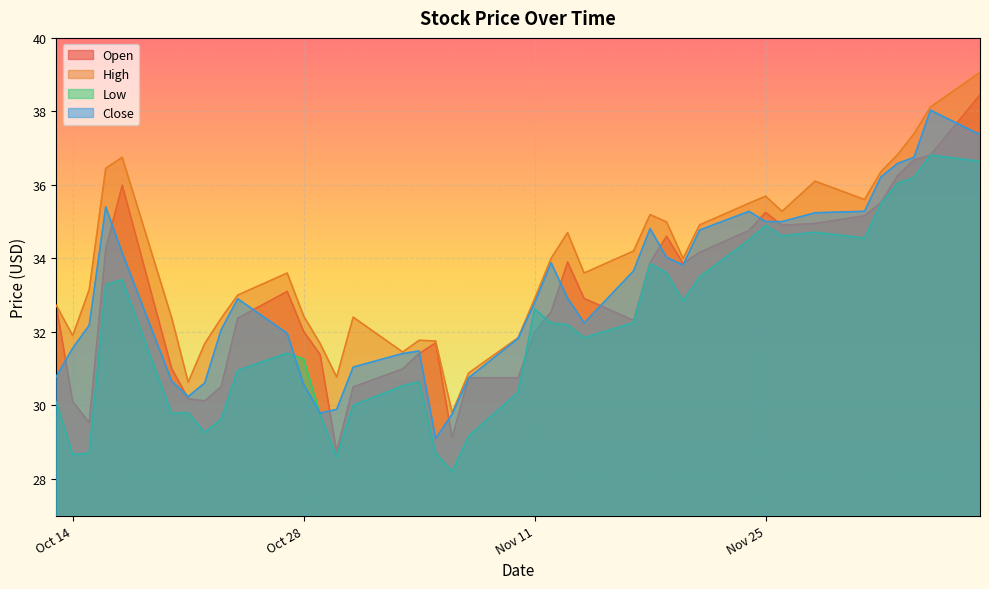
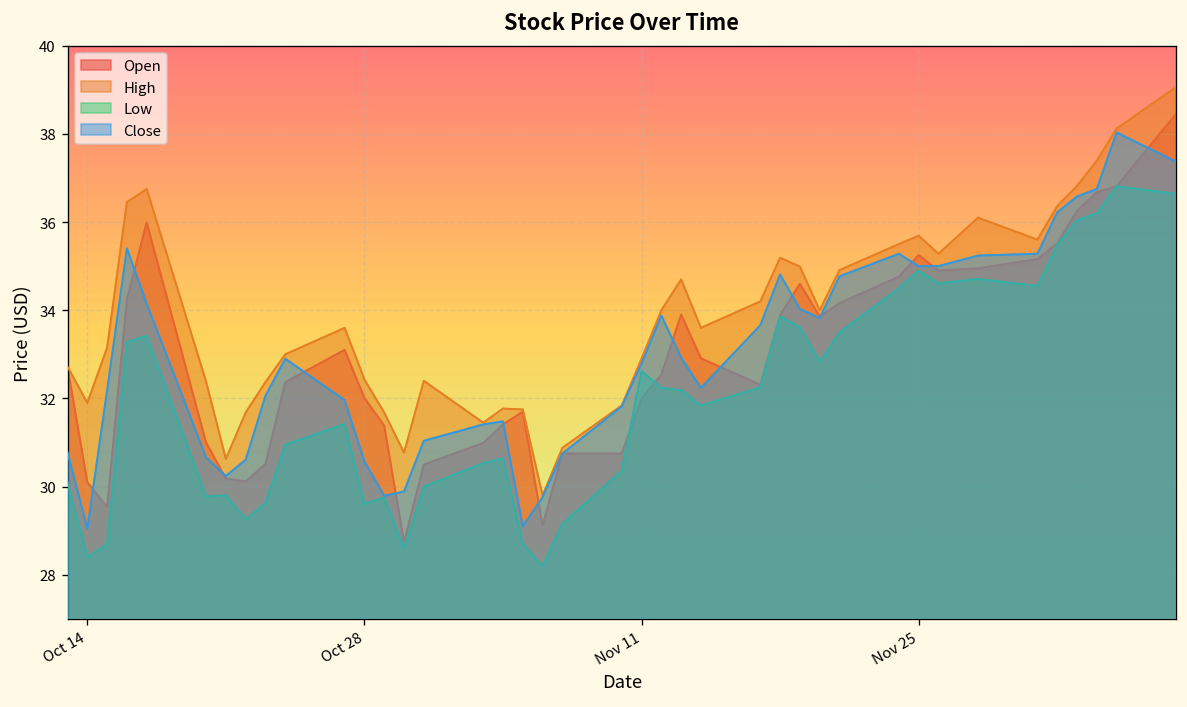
Low, Oct 14: 28.7 -> 28.4
Close, Oct 14: 31.6 -> 29.1
Low, Oct 28: 31.3 -> 29.6
